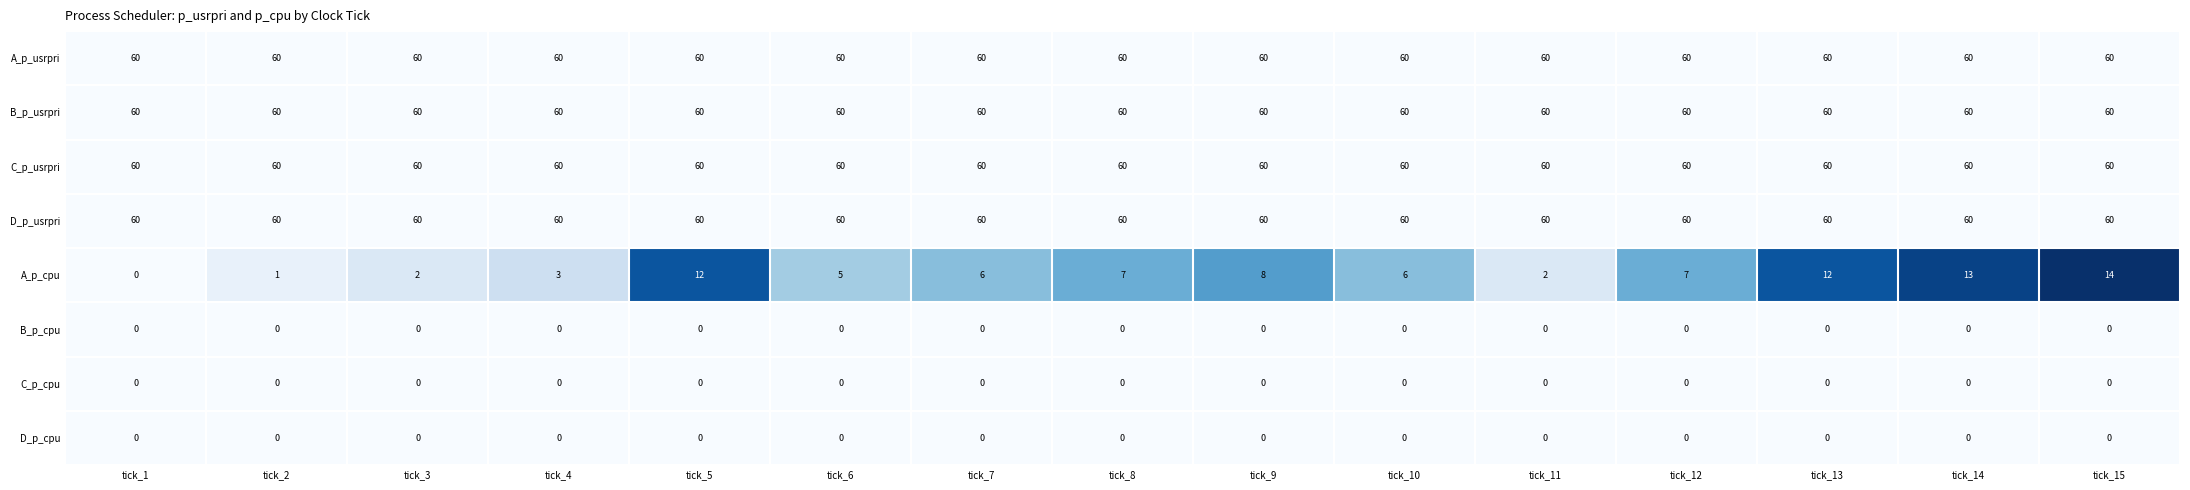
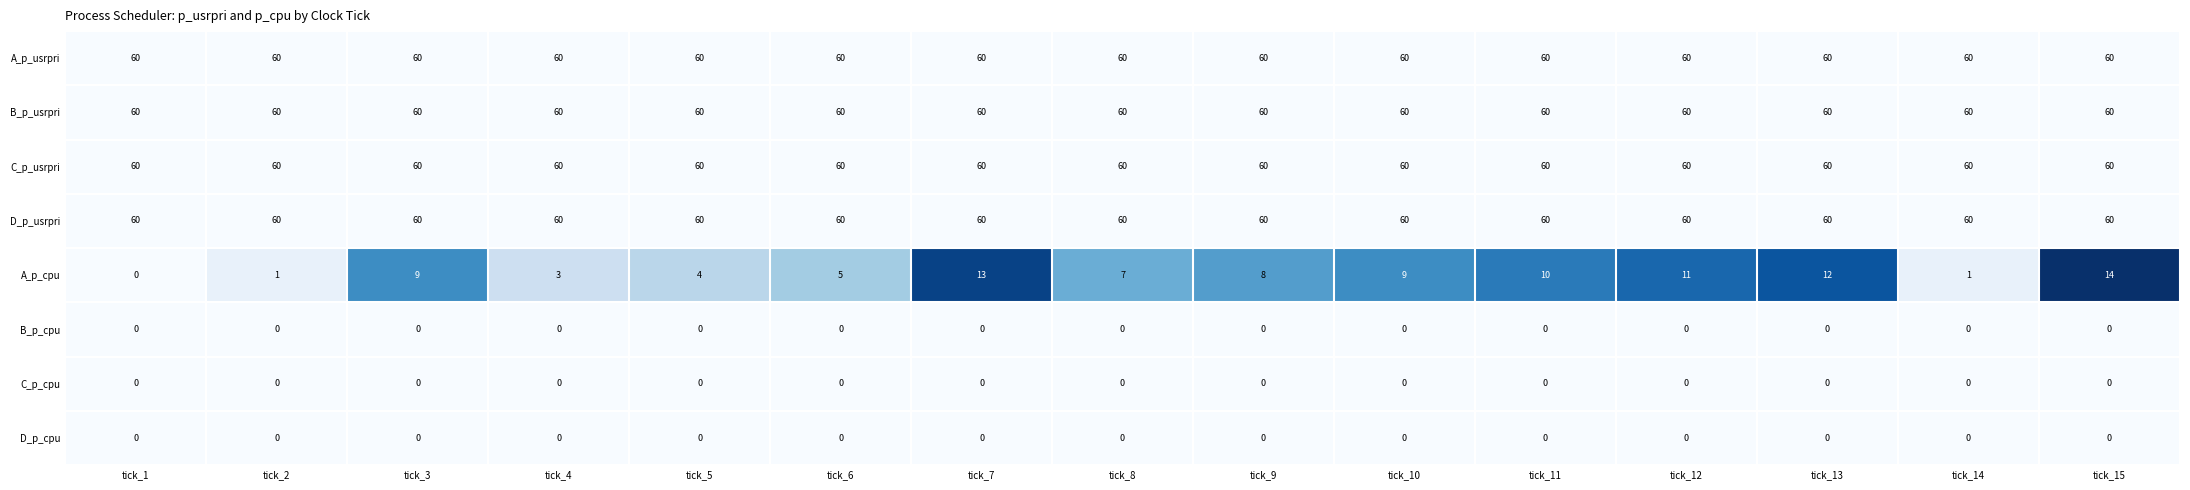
A_p_cpu, tick_3: 2 -> 9
A_p_cpu, tick_5: 12 -> 4
A_p_cpu, tick_7: 6 -> 13
A_p_cpu, tick_10: 6 -> 9
A_p_cpu, tick_11: 2 -> 10
A_p_cpu, tick_12: 7 -> 11
A_p_cpu, tick_14: 13 -> 1
